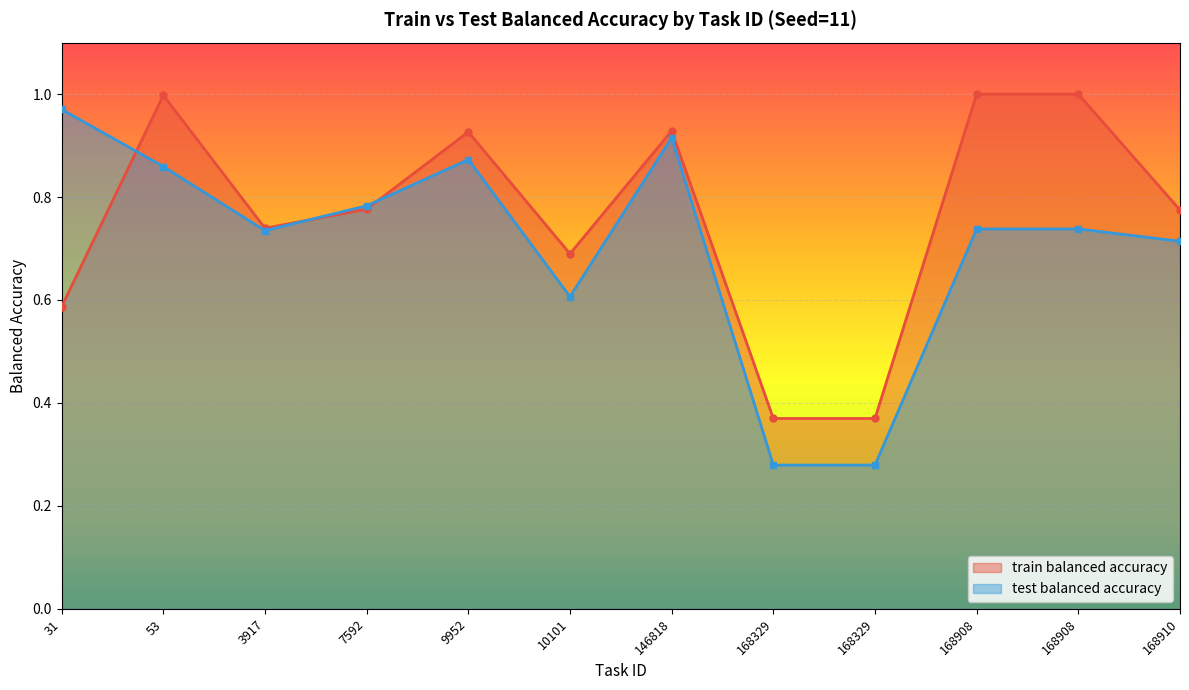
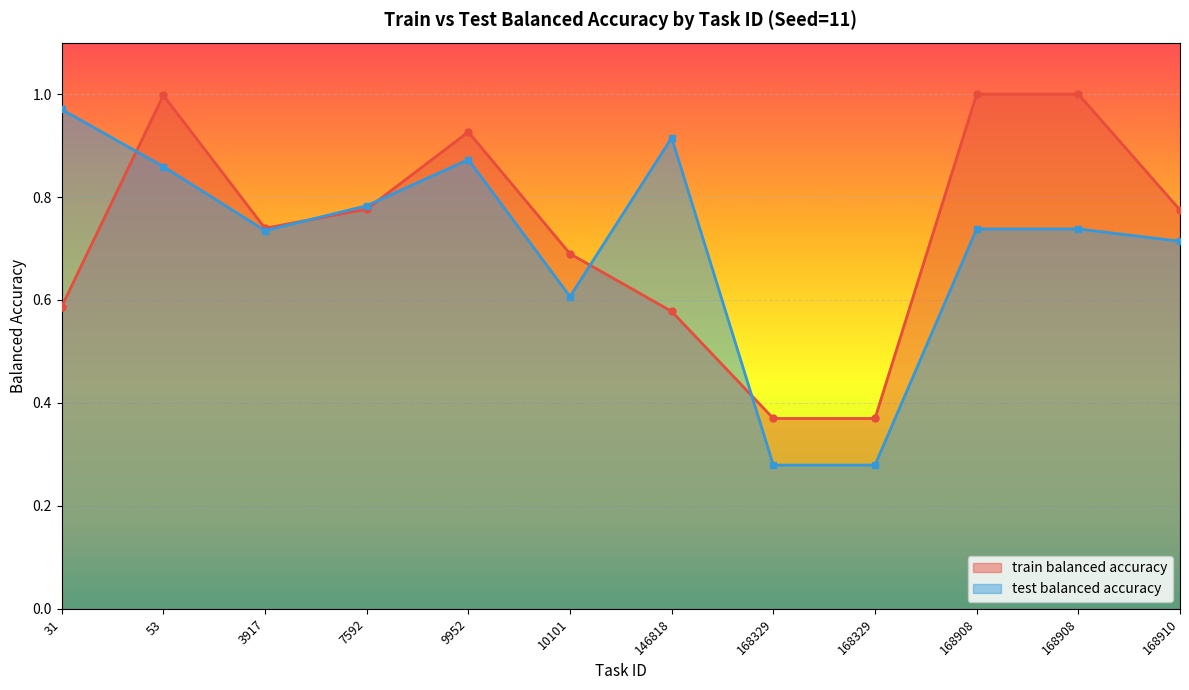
train balanced accuracy, 146818: 0.93 -> 0.58
